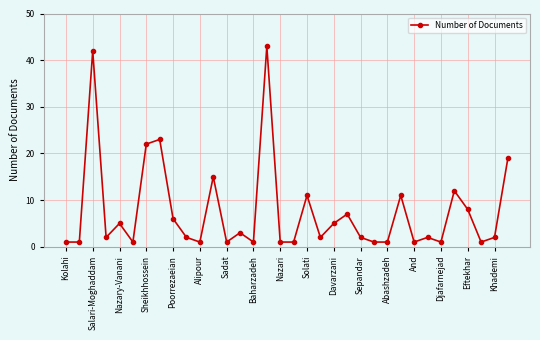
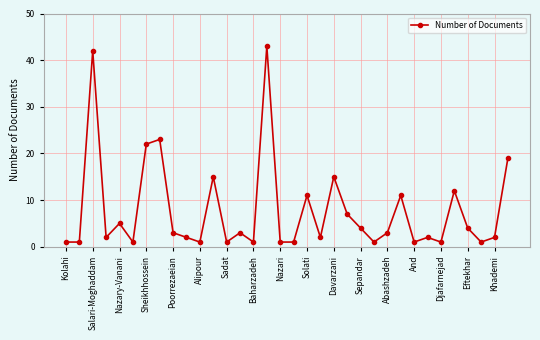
Poorrezaeian: 6 -> 3
Davarzani: 5 -> 15
Sepandar: 2 -> 4
Abashzadeh: 1 -> 3
Eftekhar: 8 -> 4
